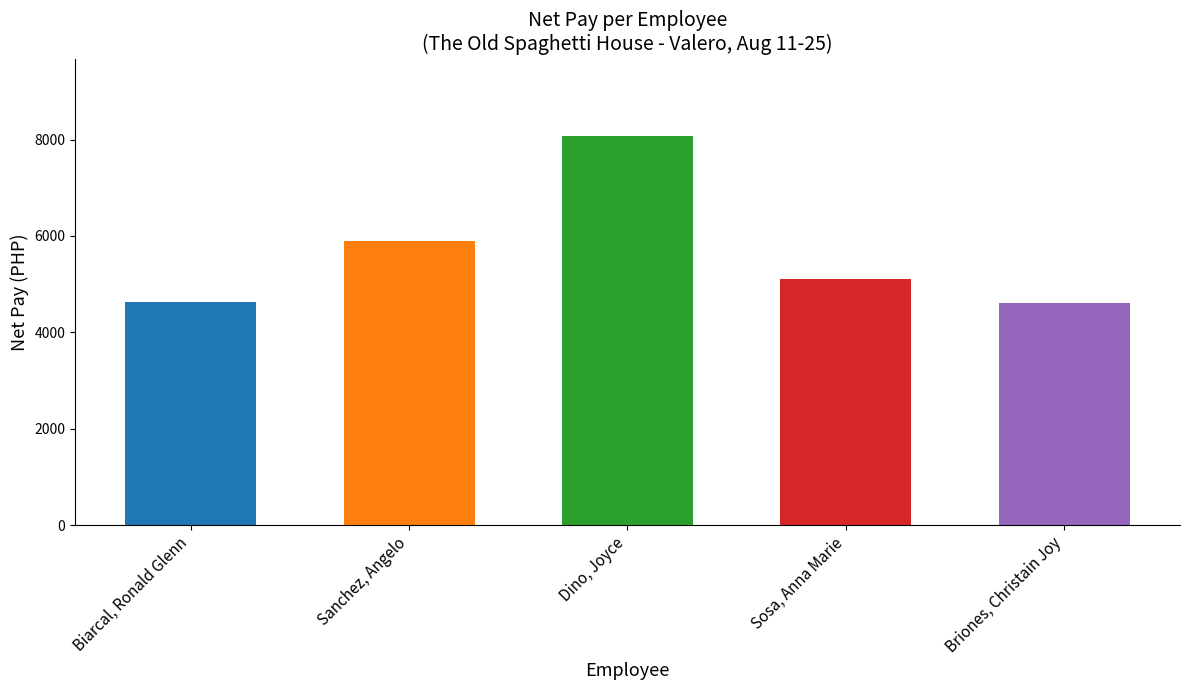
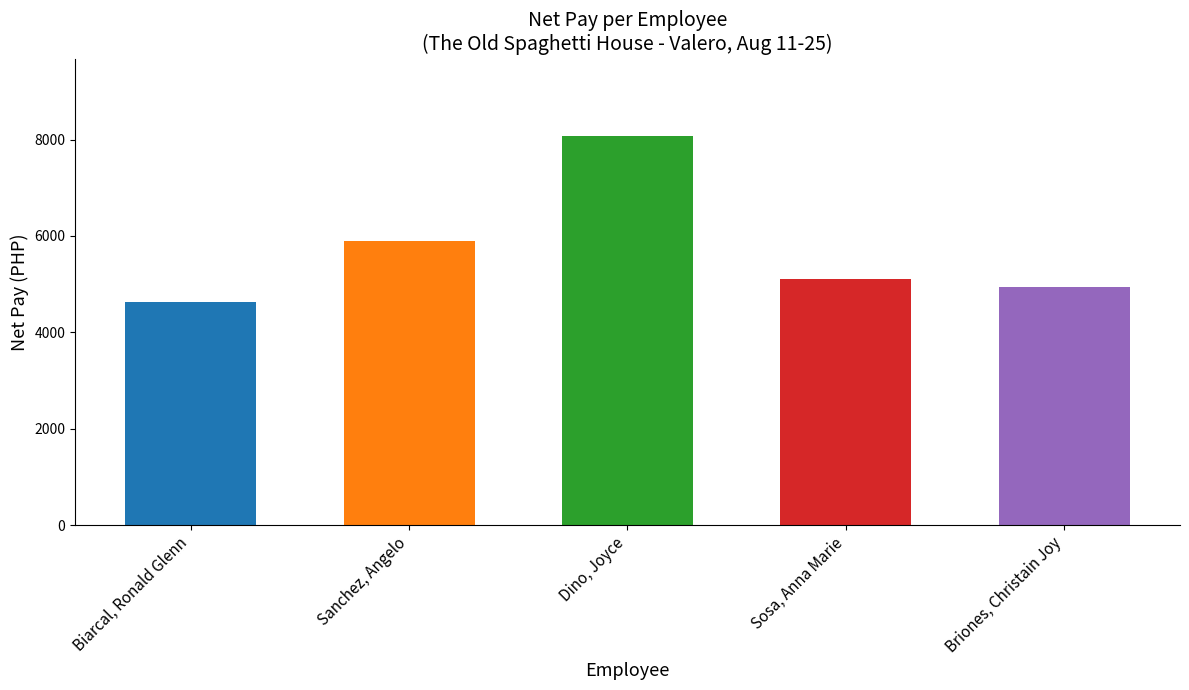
Briones, Christain Joy: 4600 -> 4900
